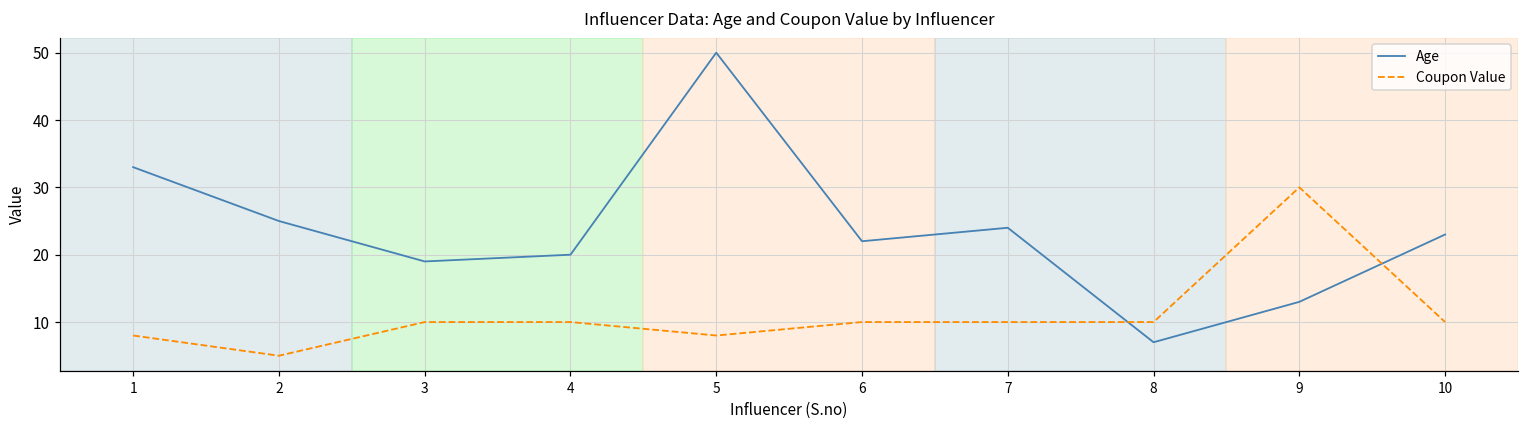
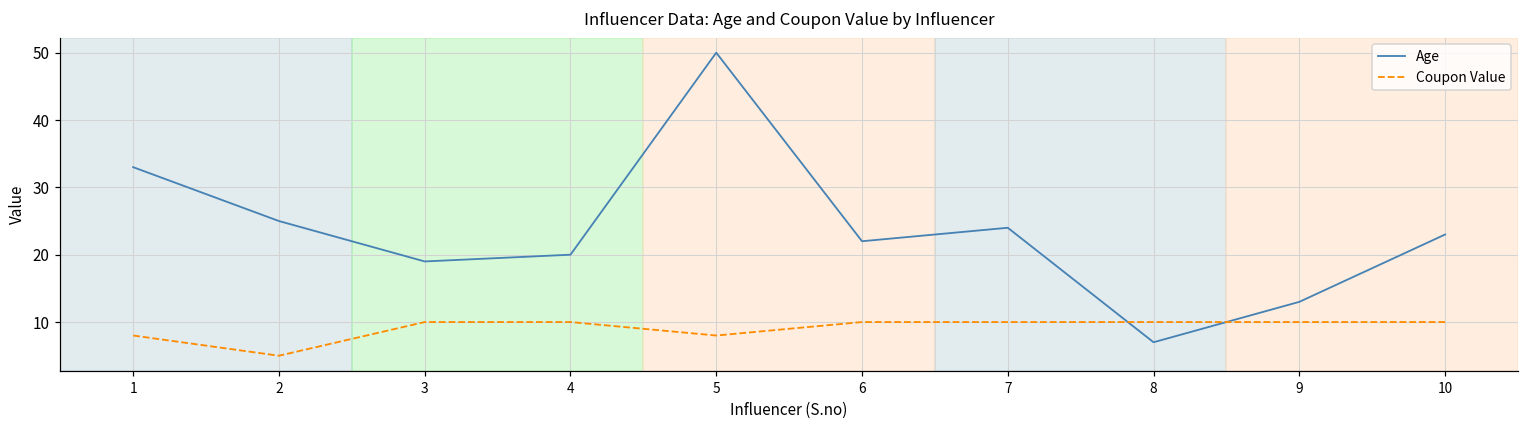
Coupon Value, 9: 30 -> 10
